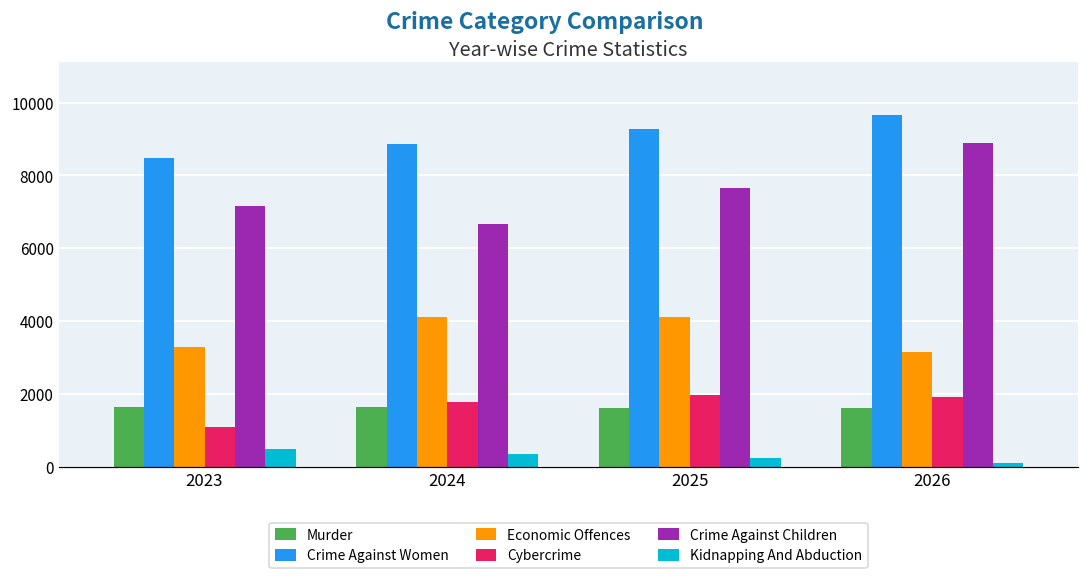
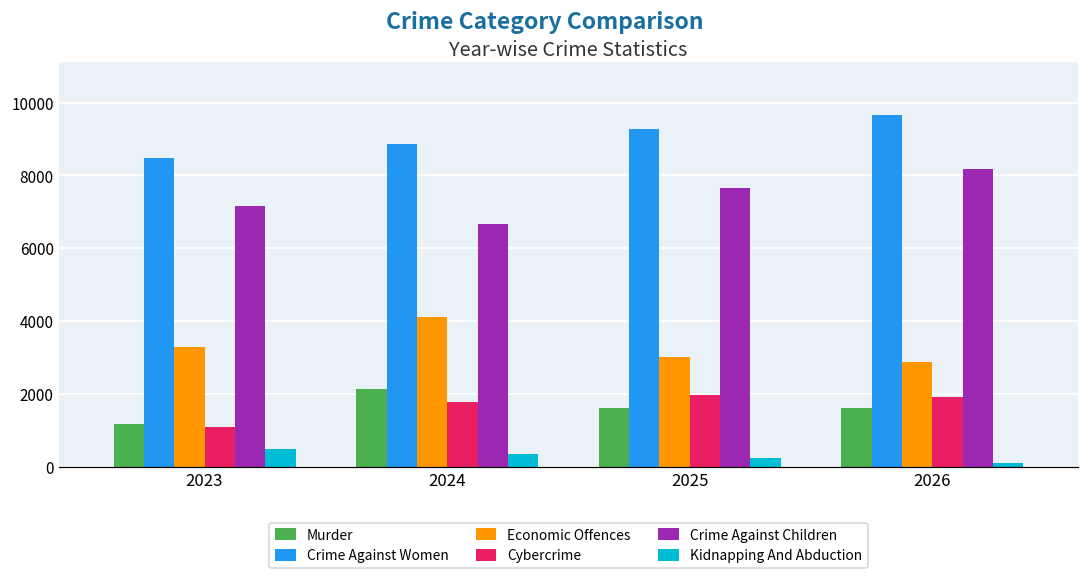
Murder, 2023: 1600 -> 1200
Murder, 2024: 1600 -> 2100
Economic Offences, 2025: 4100 -> 3000
Economic Offences, 2026: 3200 -> 2900
Crime Against Children, 2026: 8900 -> 8200
